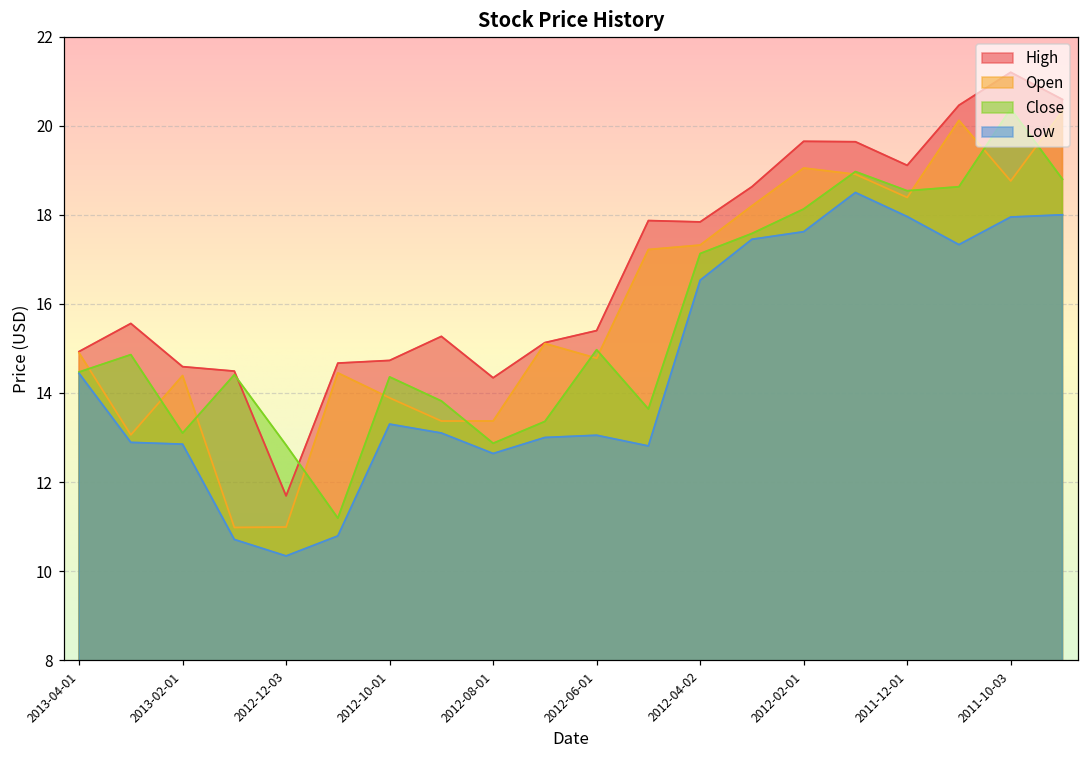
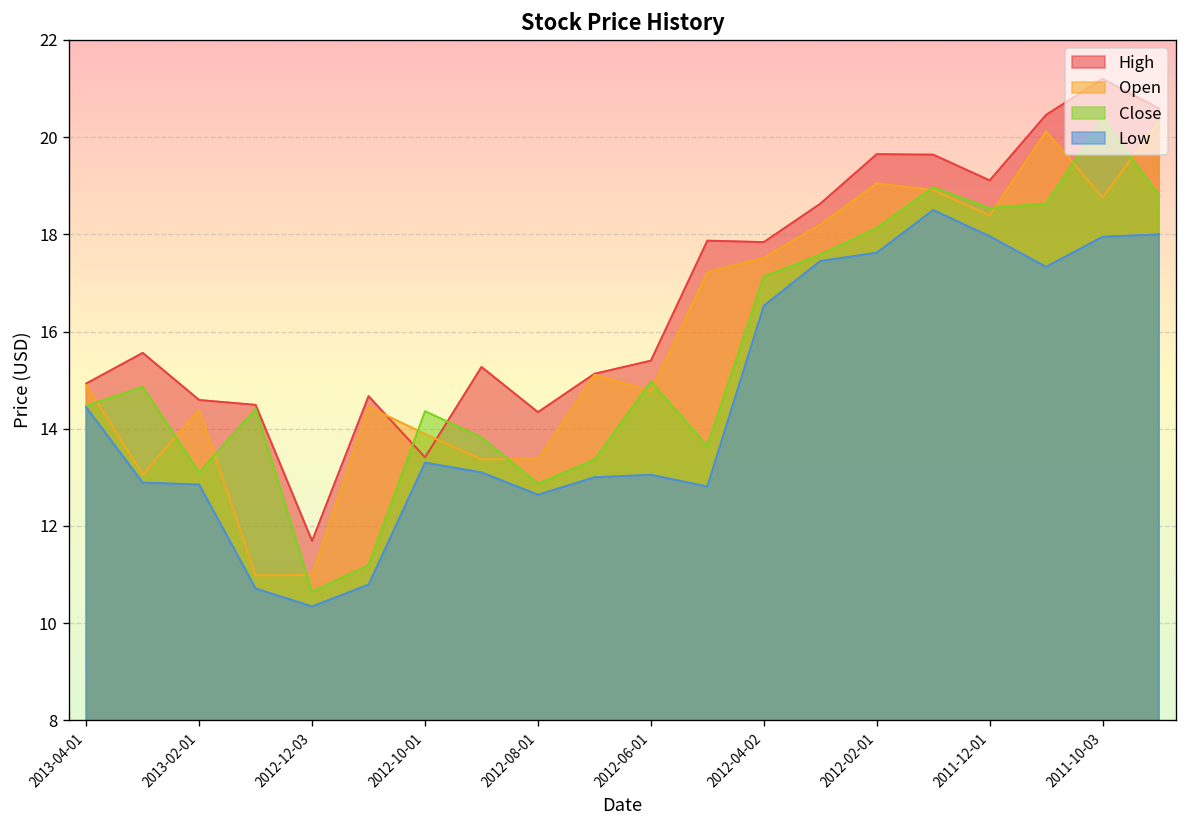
Close, 2012-12-03: 12.8 -> 10.6
High, 2012-10-01: 14.7 -> 13.4
Open, 2012-04-02: 17.3 -> 17.5
